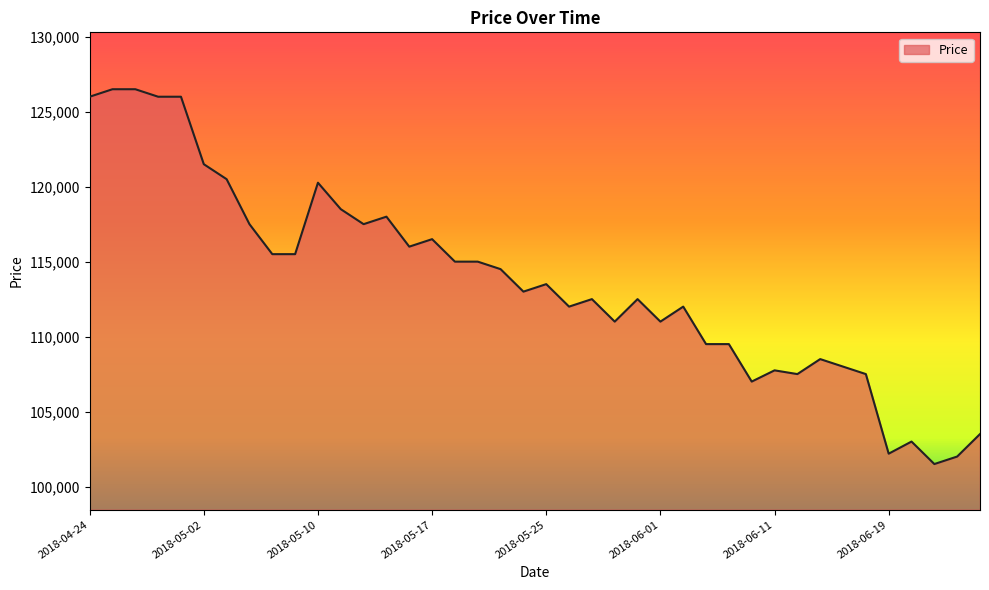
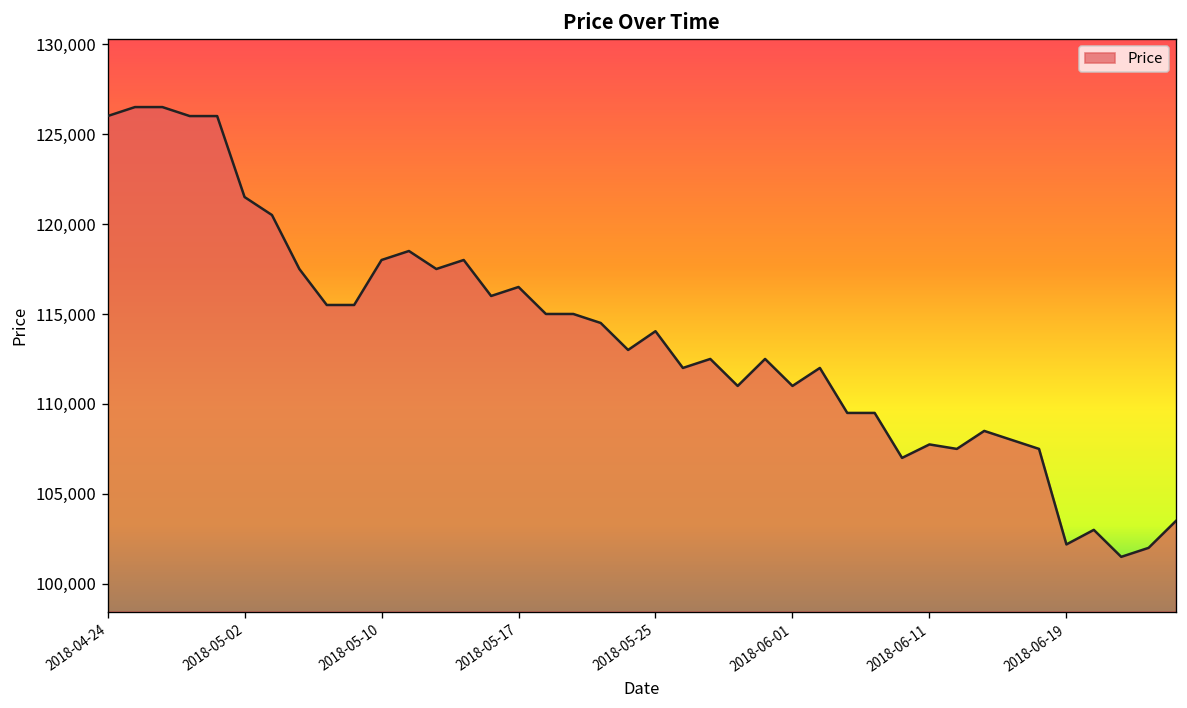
2018-05-10: 120,300 -> 118,000
2018-05-25: 113,500 -> 114,000
